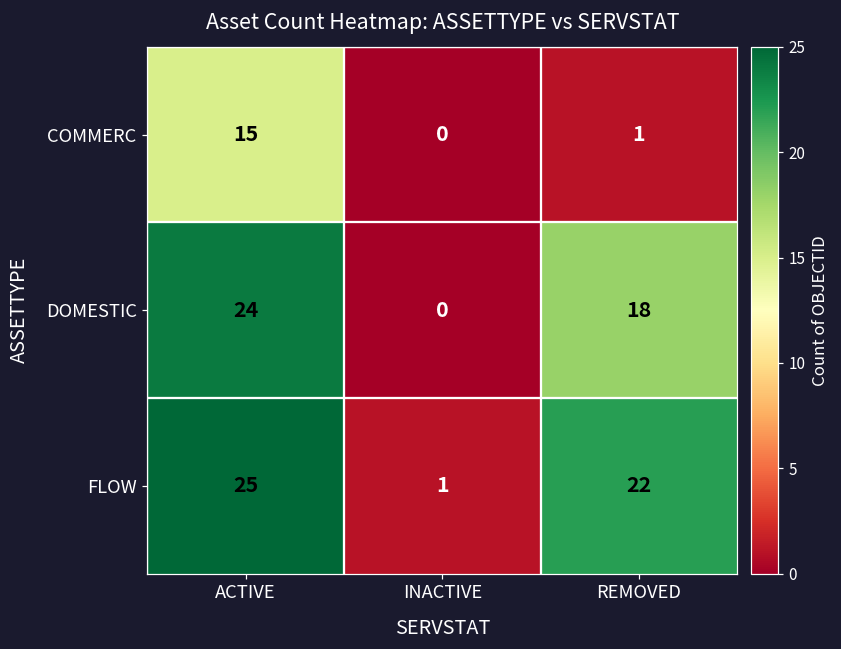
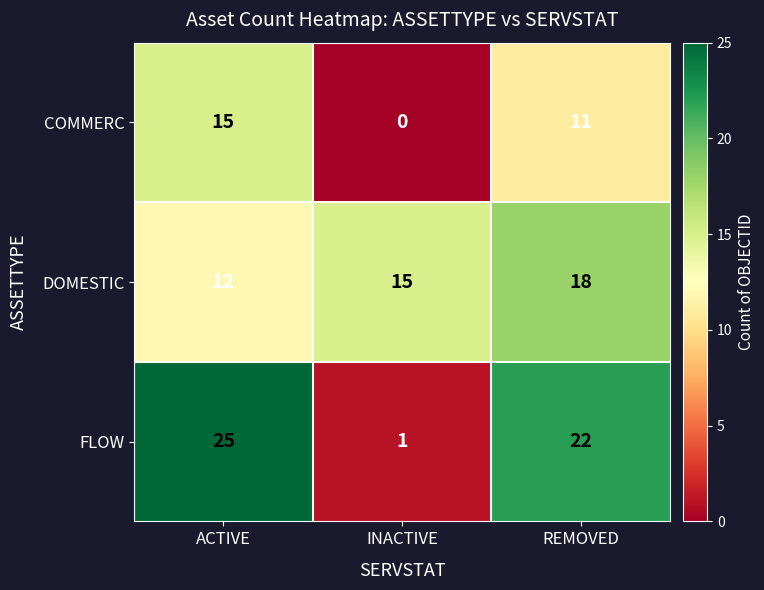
COMMERC, REMOVED: 1 -> 11
DOMESTIC, ACTIVE: 24 -> 12
DOMESTIC, INACTIVE: 0 -> 15
